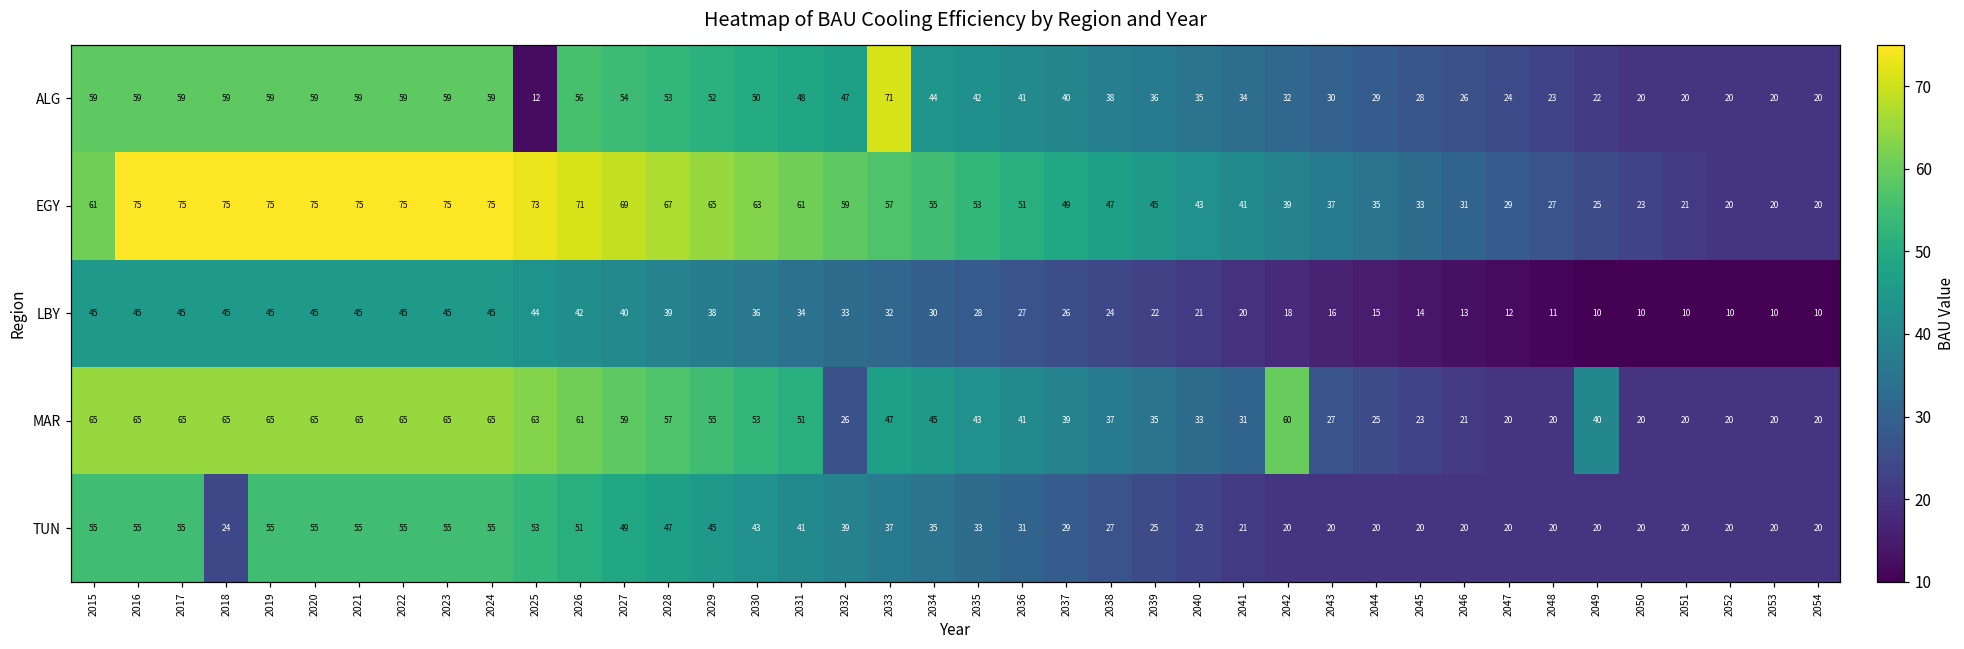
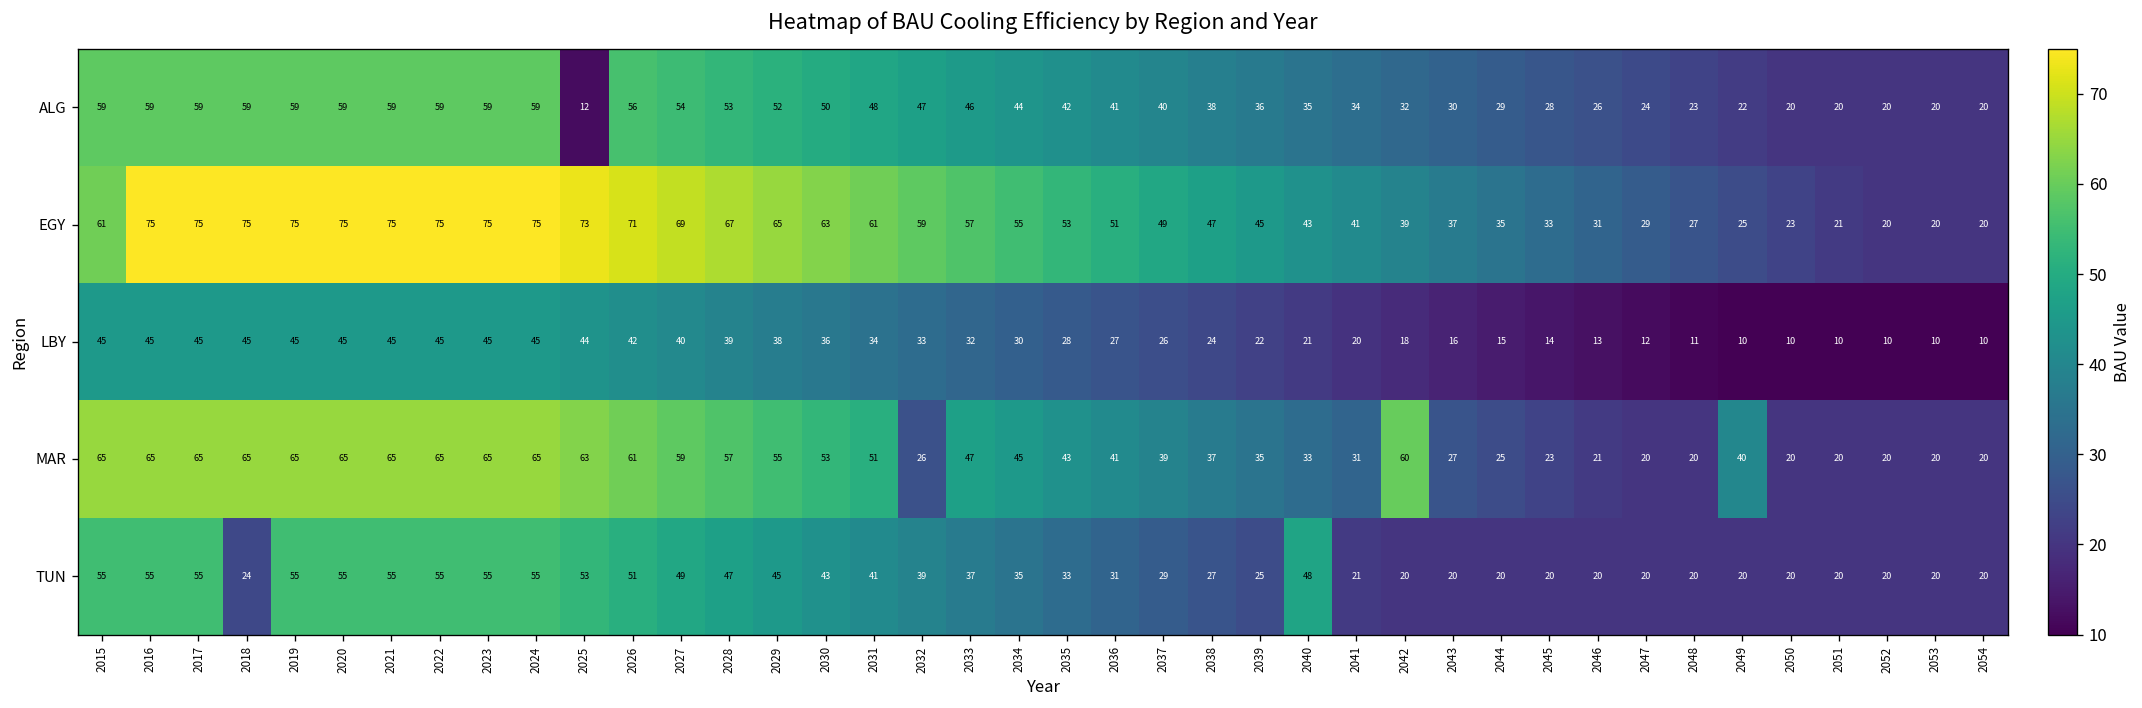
ALG, 2033: 71 -> 46
TUN, 2040: 23 -> 48
